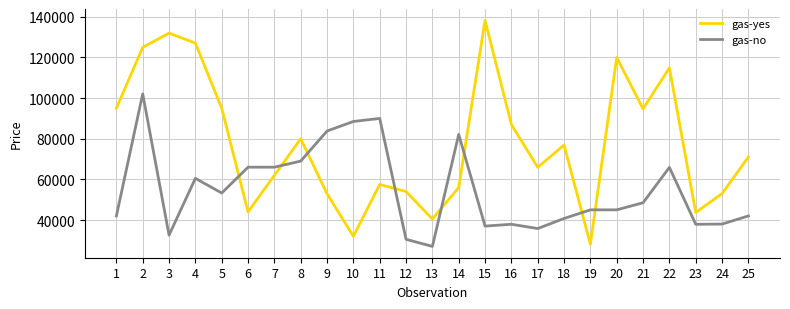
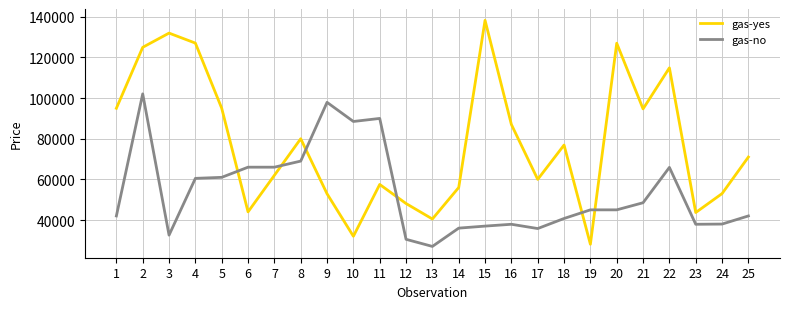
gas-no, 5: 53000 -> 61000
gas-no, 9: 84000 -> 98000
gas-yes, 12: 54000 -> 48000
gas-no, 14: 82000 -> 36000
gas-yes, 17: 66000 -> 60000
gas-yes, 20: 120000 -> 127000
